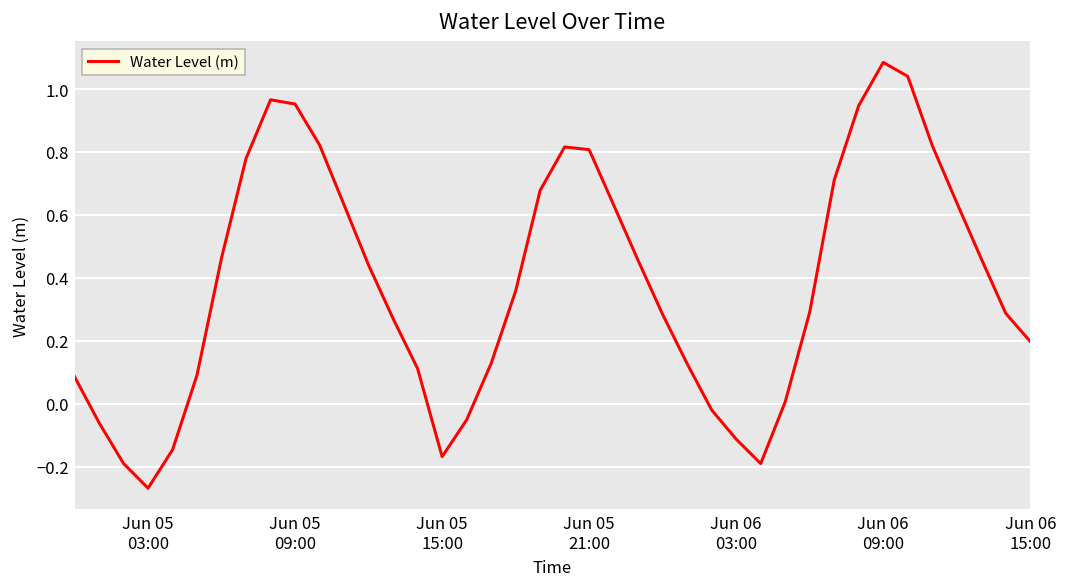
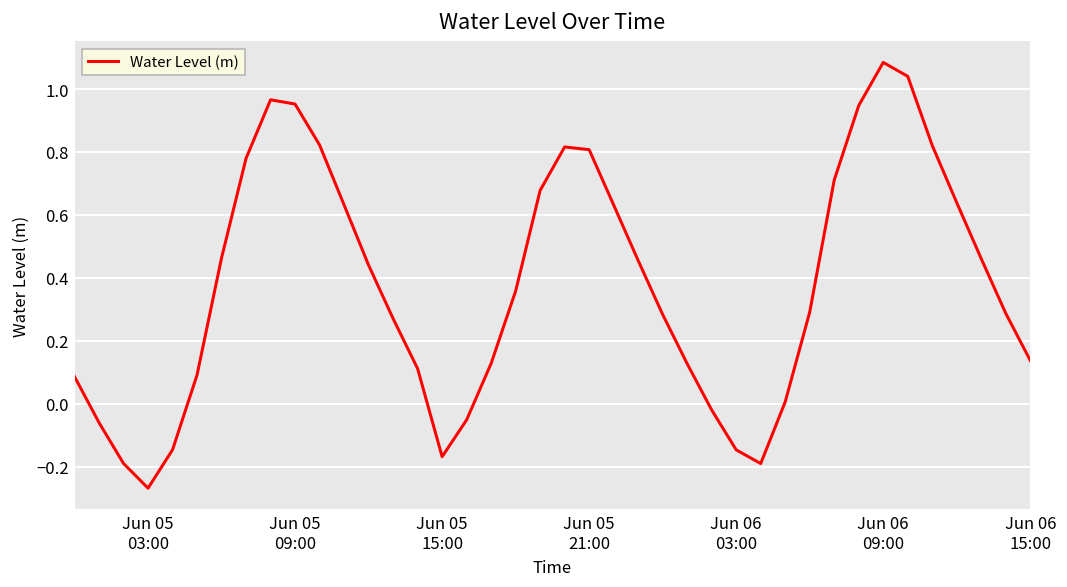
Jun 06 03:00: -0.11 -> -0.15
Jun 06 15:00: 0.20 -> 0.14
